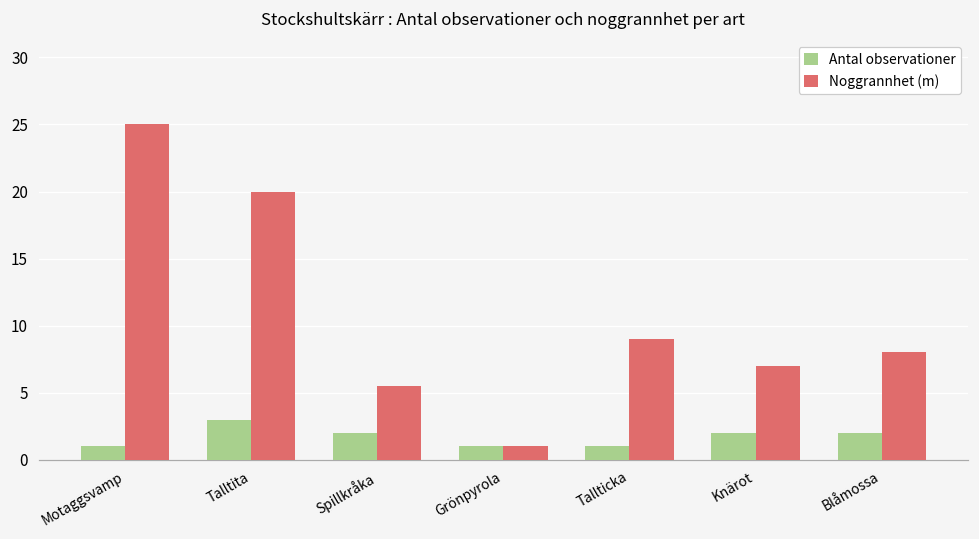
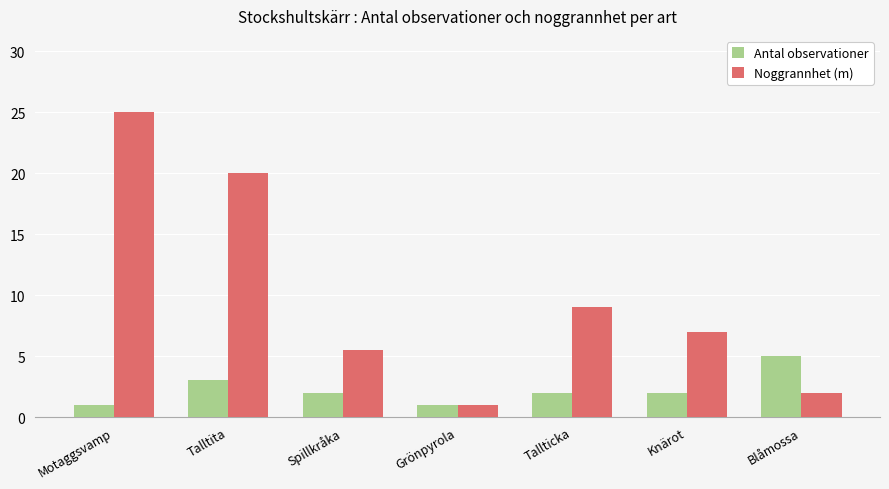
Antal observationer, Tallticka: 1 -> 2
Antal observationer, Blåmossa: 2 -> 5
Noggrannhet (m), Blåmossa: 8 -> 2
